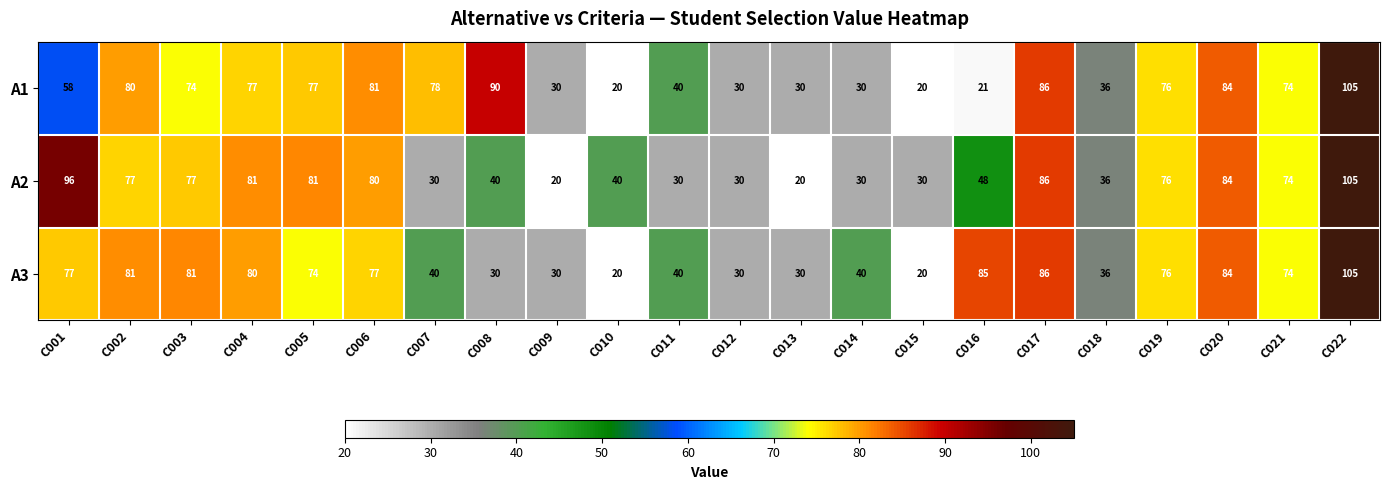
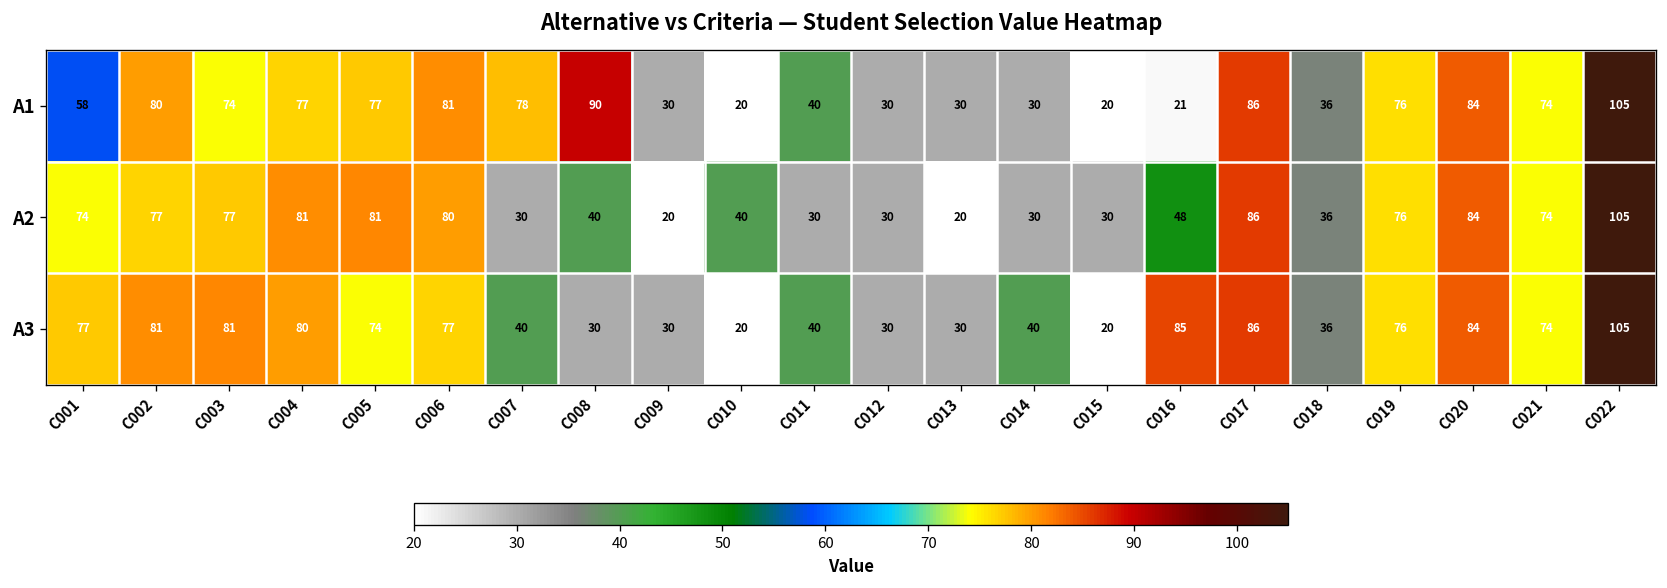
A2, C001: 96 -> 74
